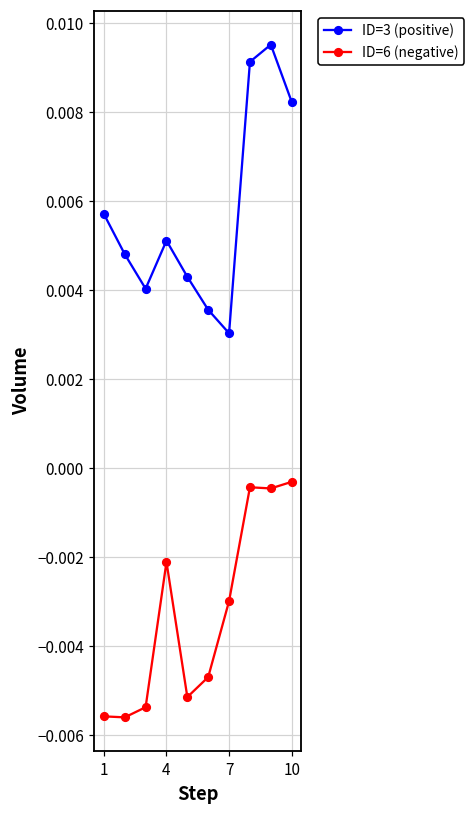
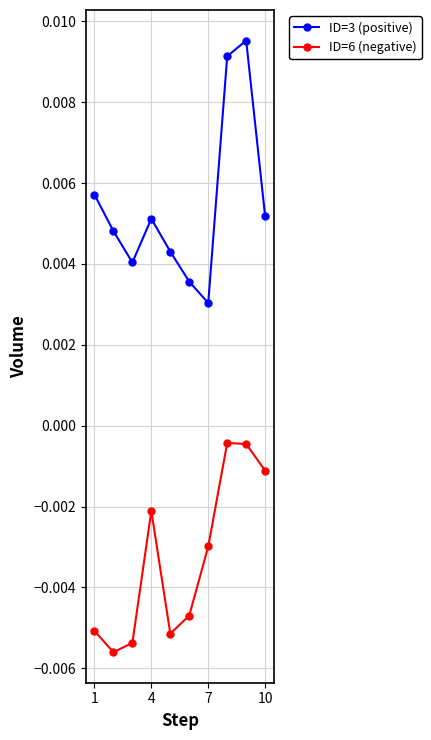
ID=6 (negative), 1: -0.0056 -> -0.0051
ID=3 (positive), 10: 0.0082 -> 0.0052
ID=6 (negative), 10: -0.0003 -> -0.0011
